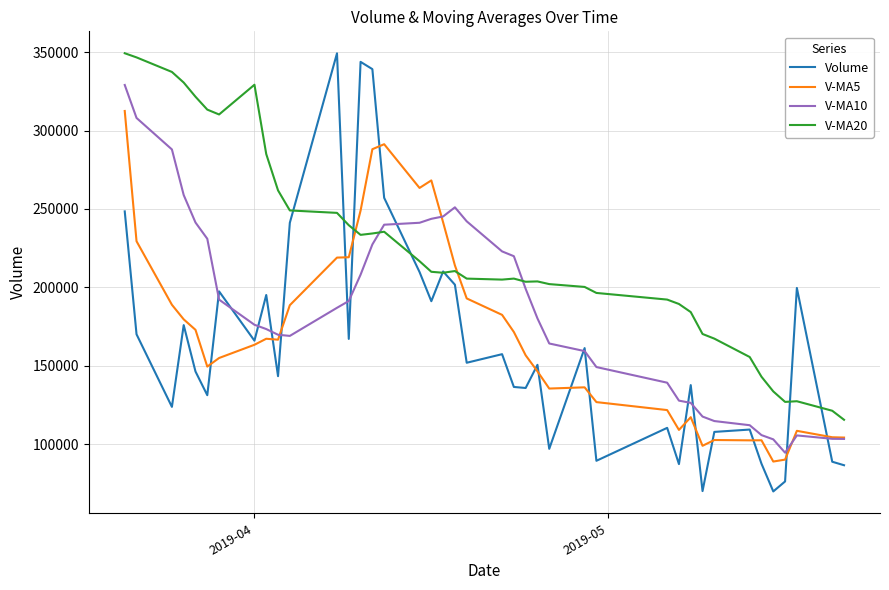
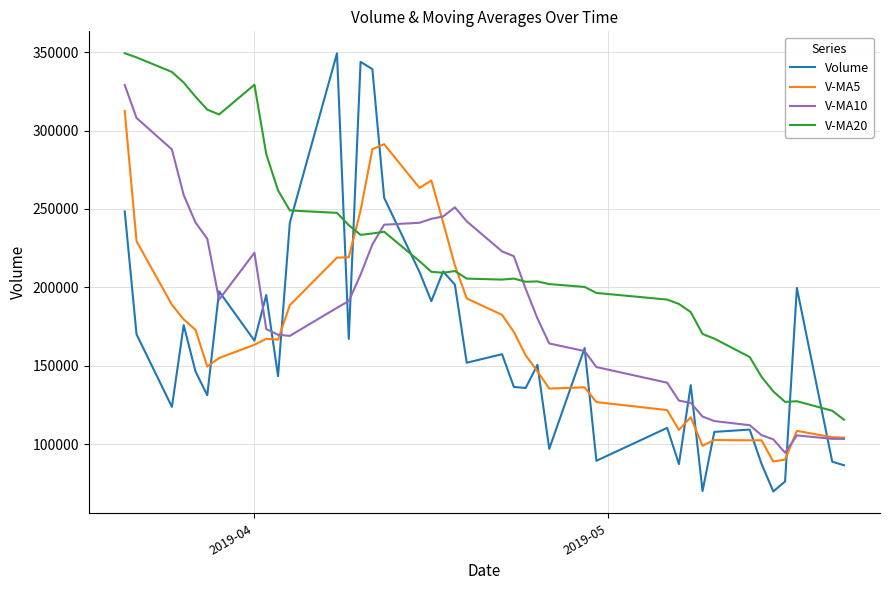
V-MA10, 2019-04: 176000 -> 222000
